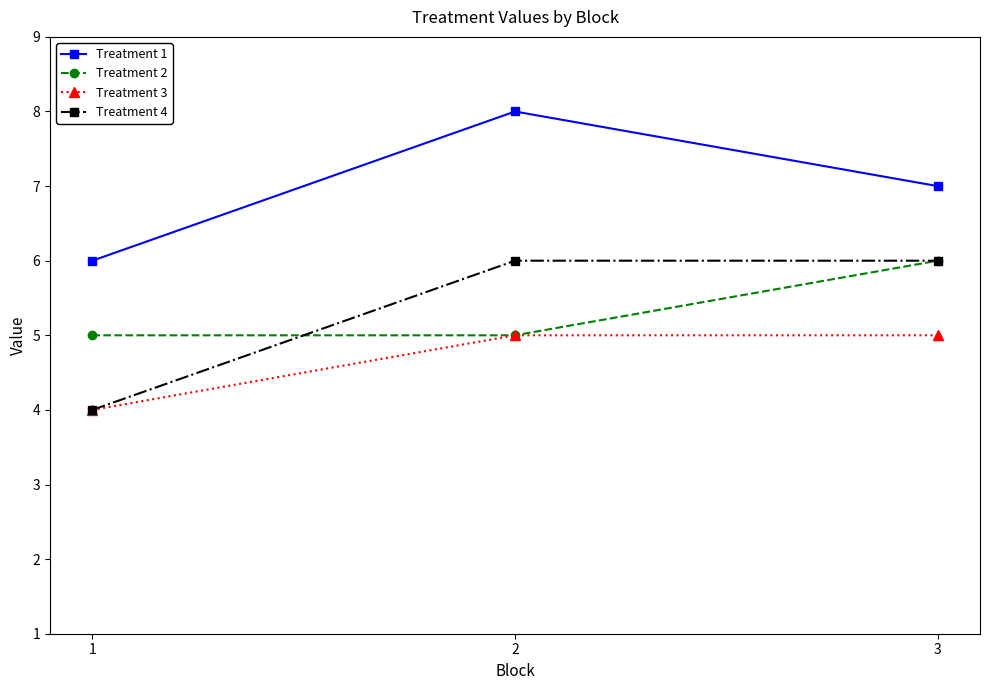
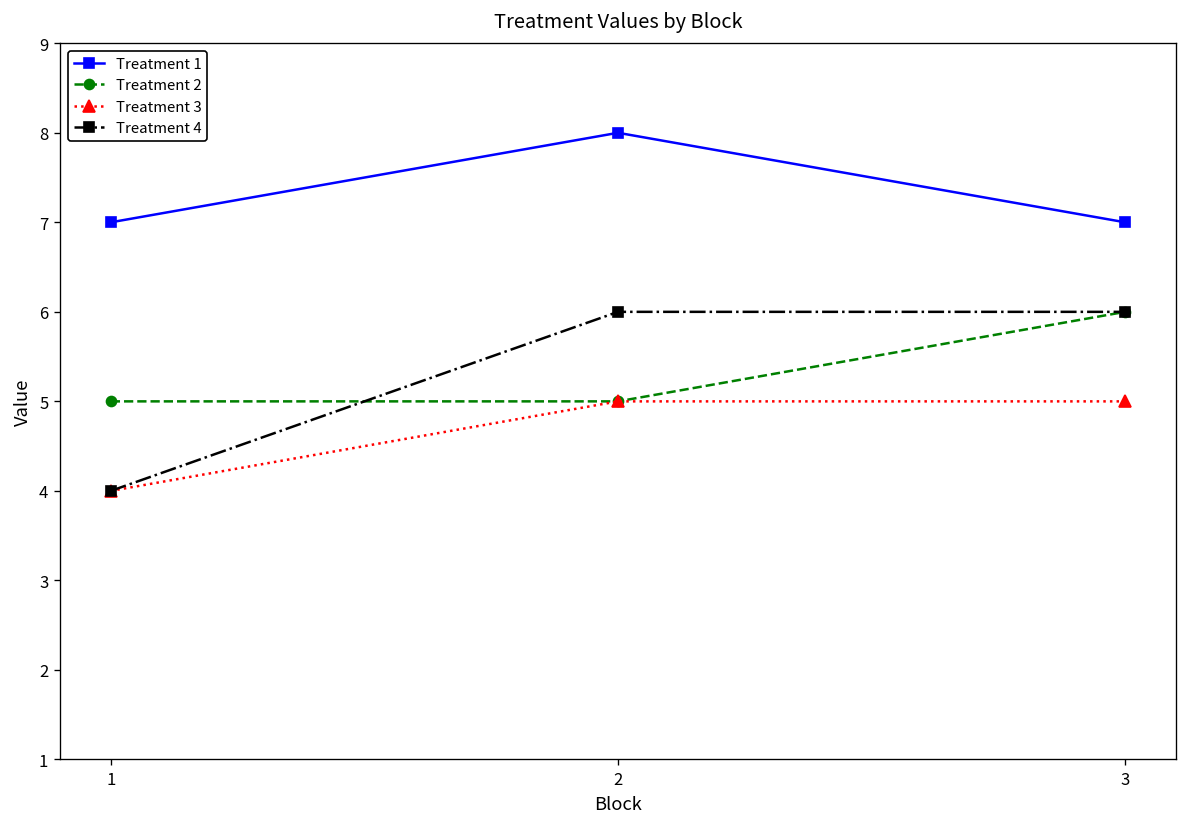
Treatment 1, 1: 6 -> 7
